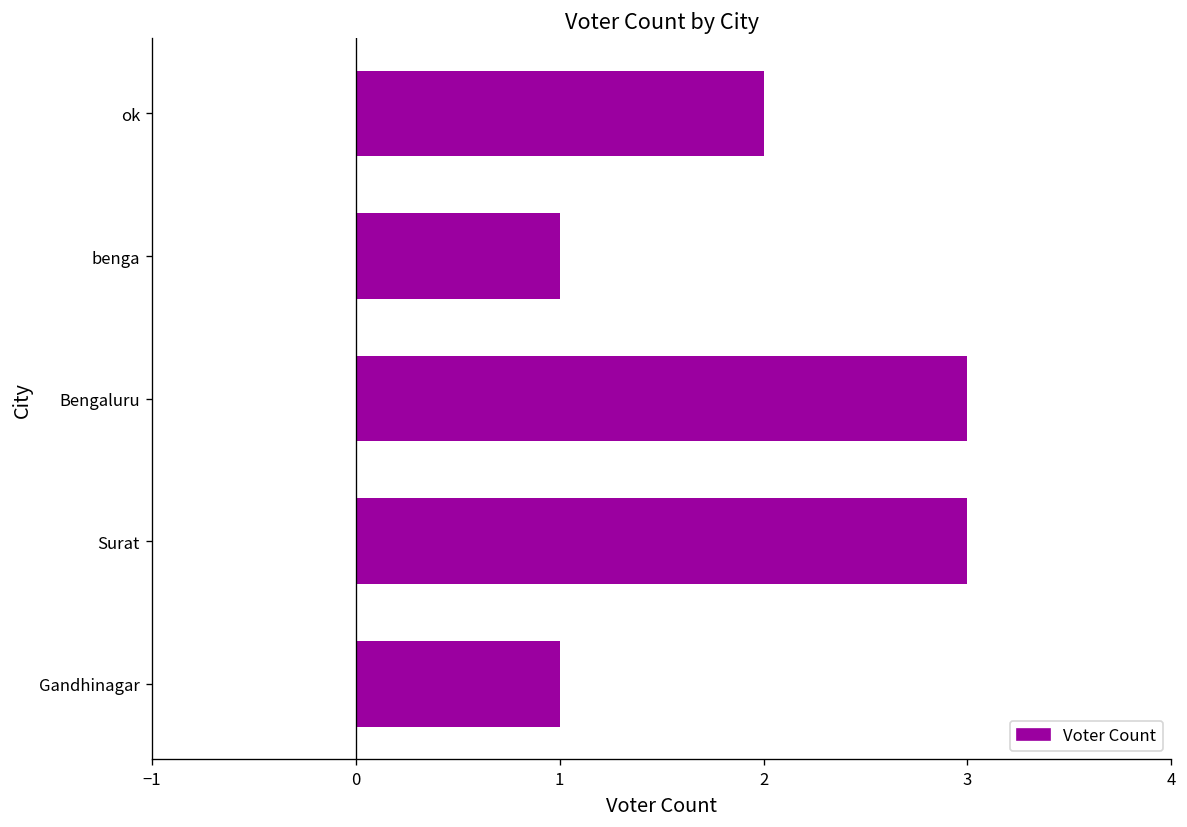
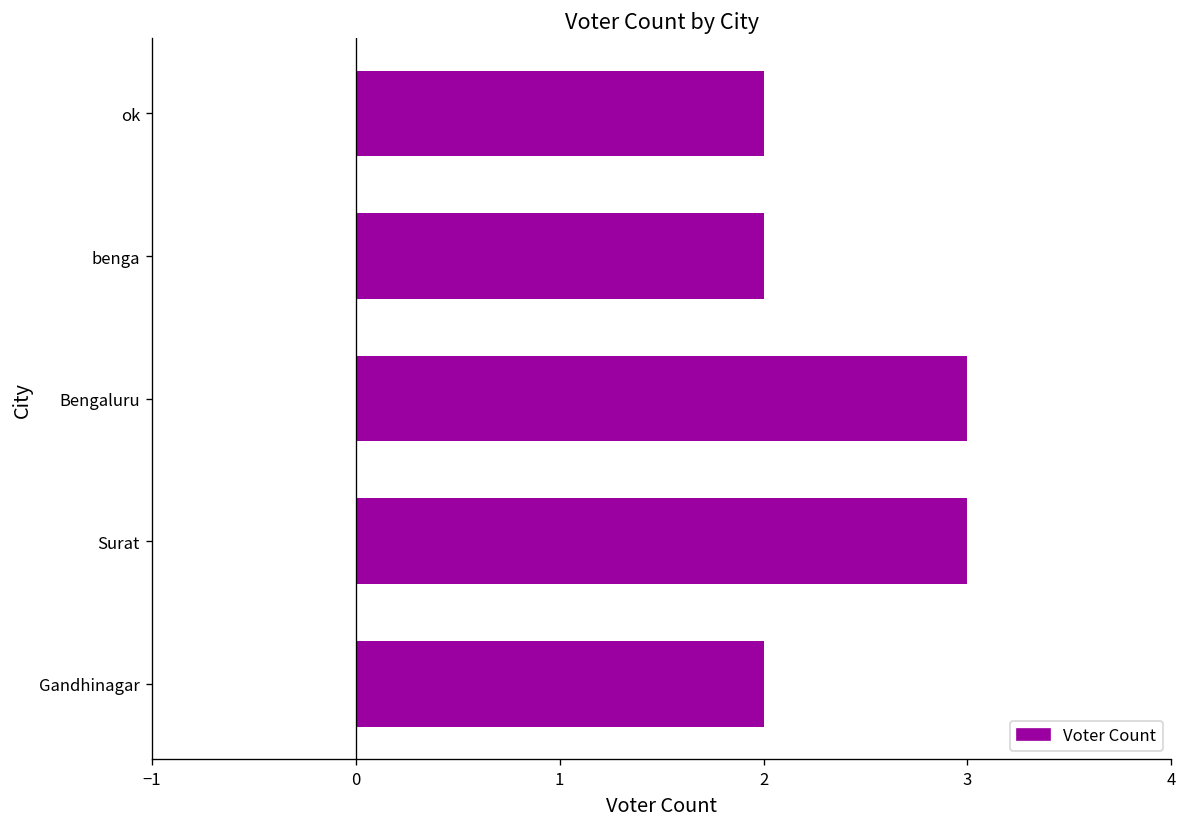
benga: 1 -> 2
Gandhinagar: 1 -> 2
